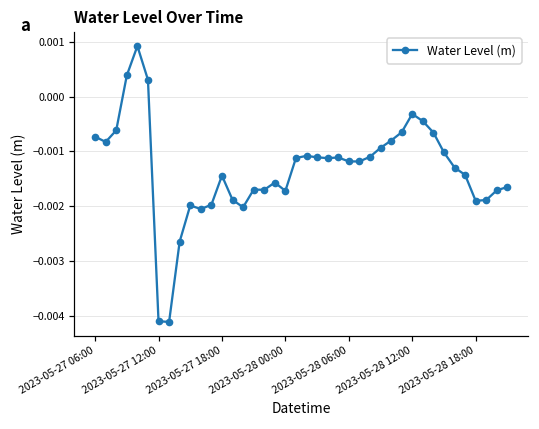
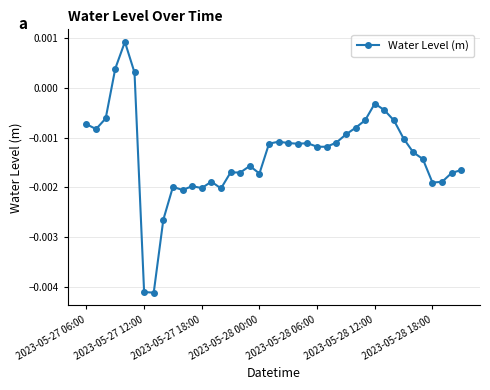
2023-05-27 18:00: -0.0014 -> -0.0020
